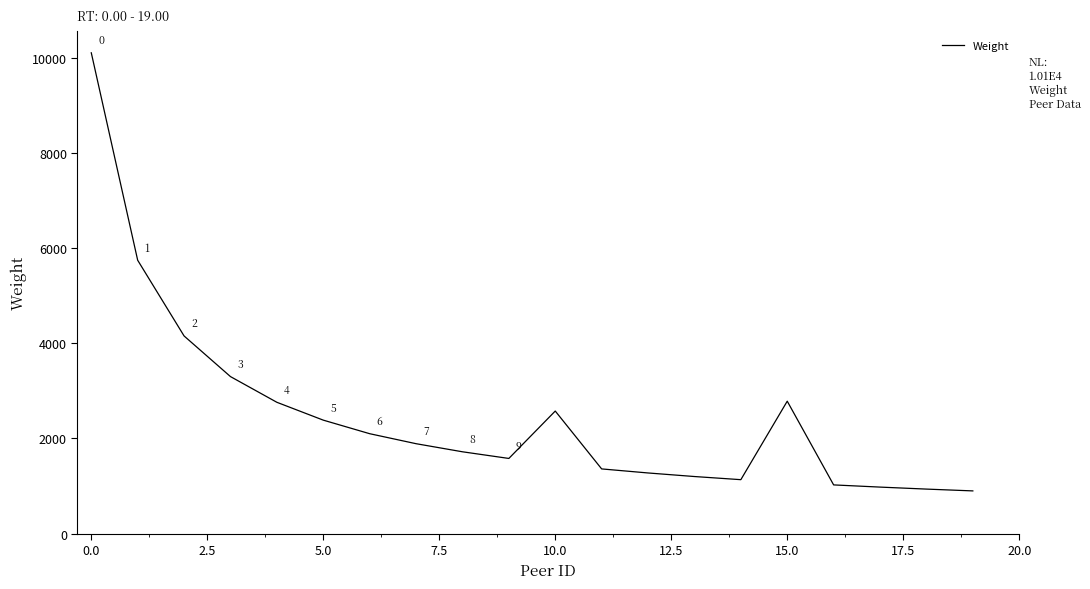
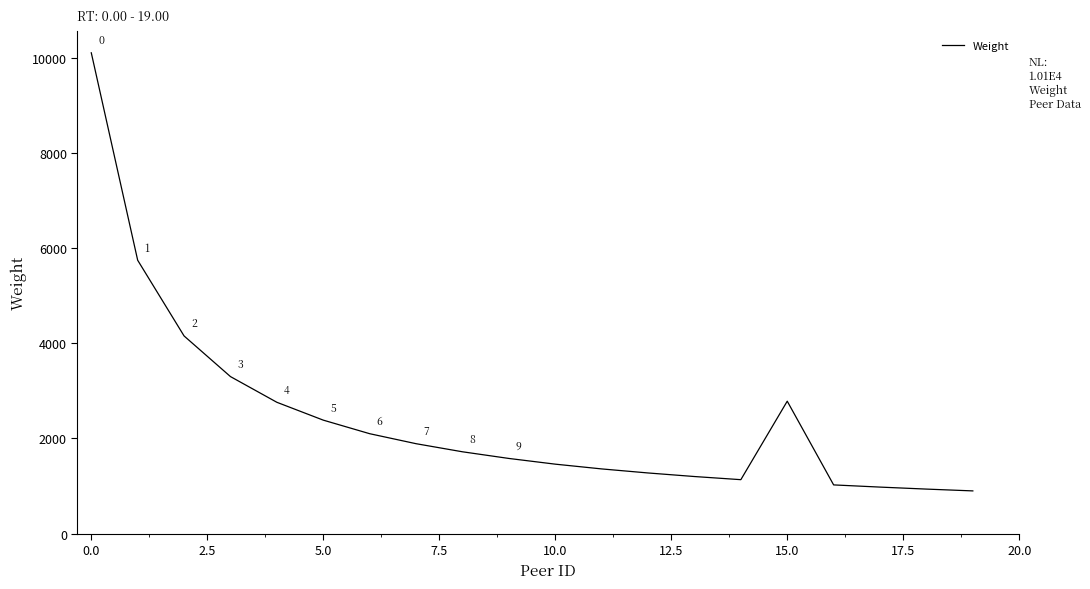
10.0: 2600 -> 1500
